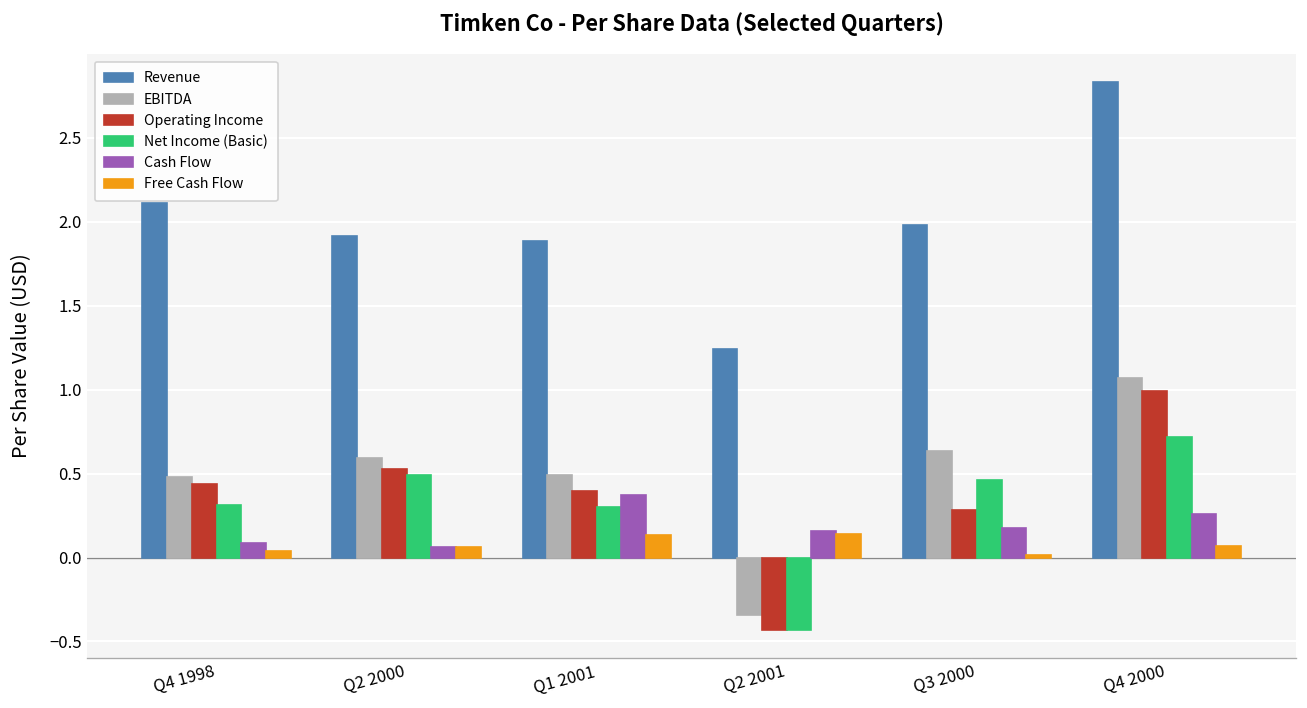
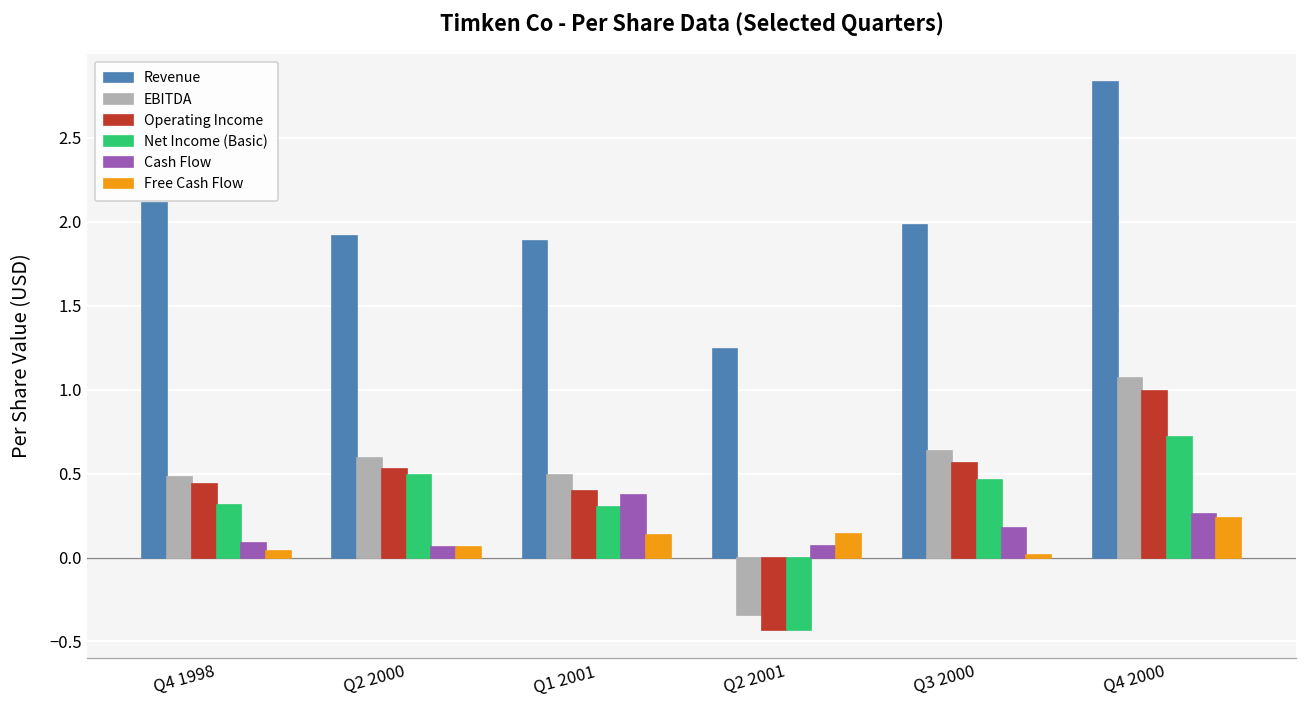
Cash Flow, Q2 2001: 0.16 -> 0.07
Operating Income, Q3 2000: 0.28 -> 0.56
Free Cash Flow, Q4 2000: 0.07 -> 0.24
